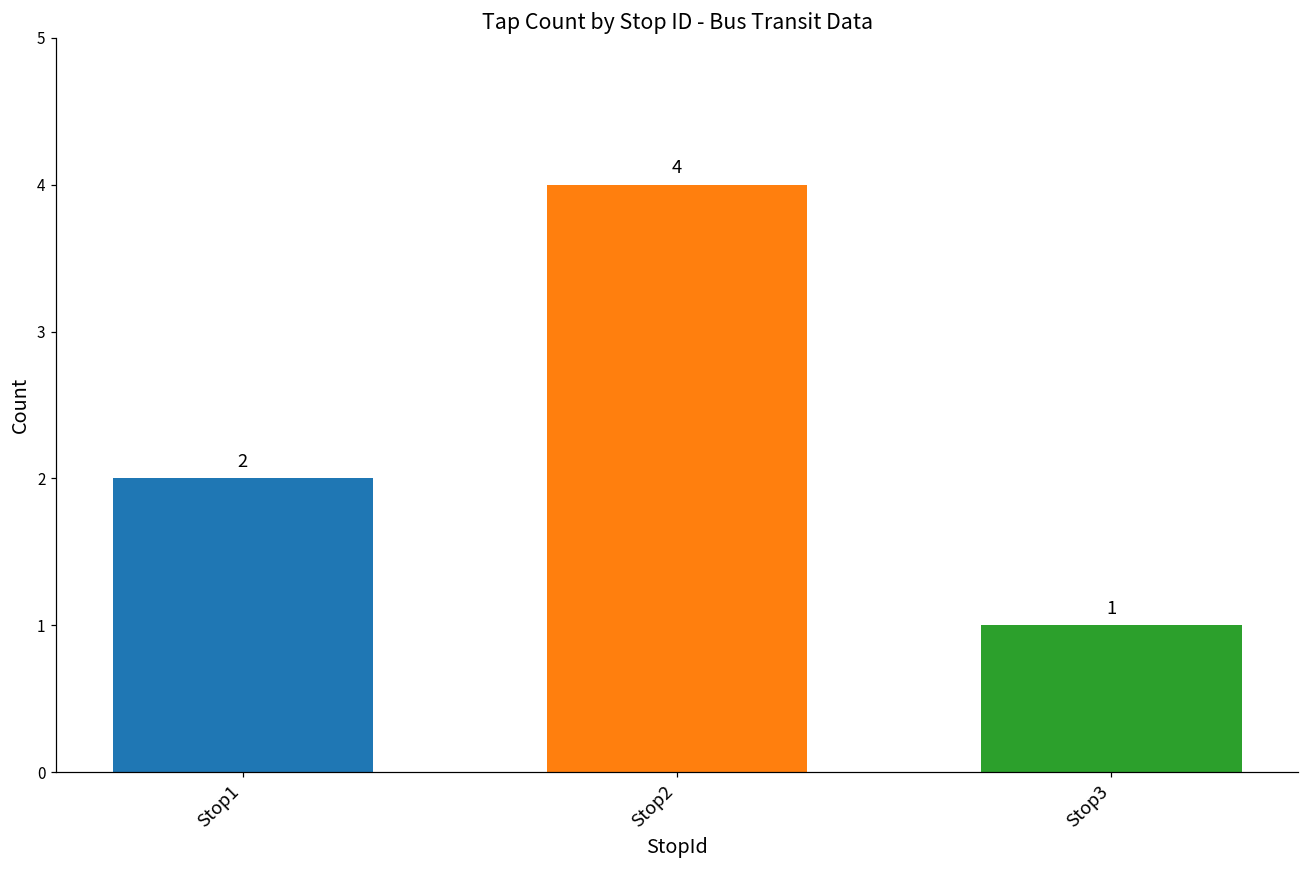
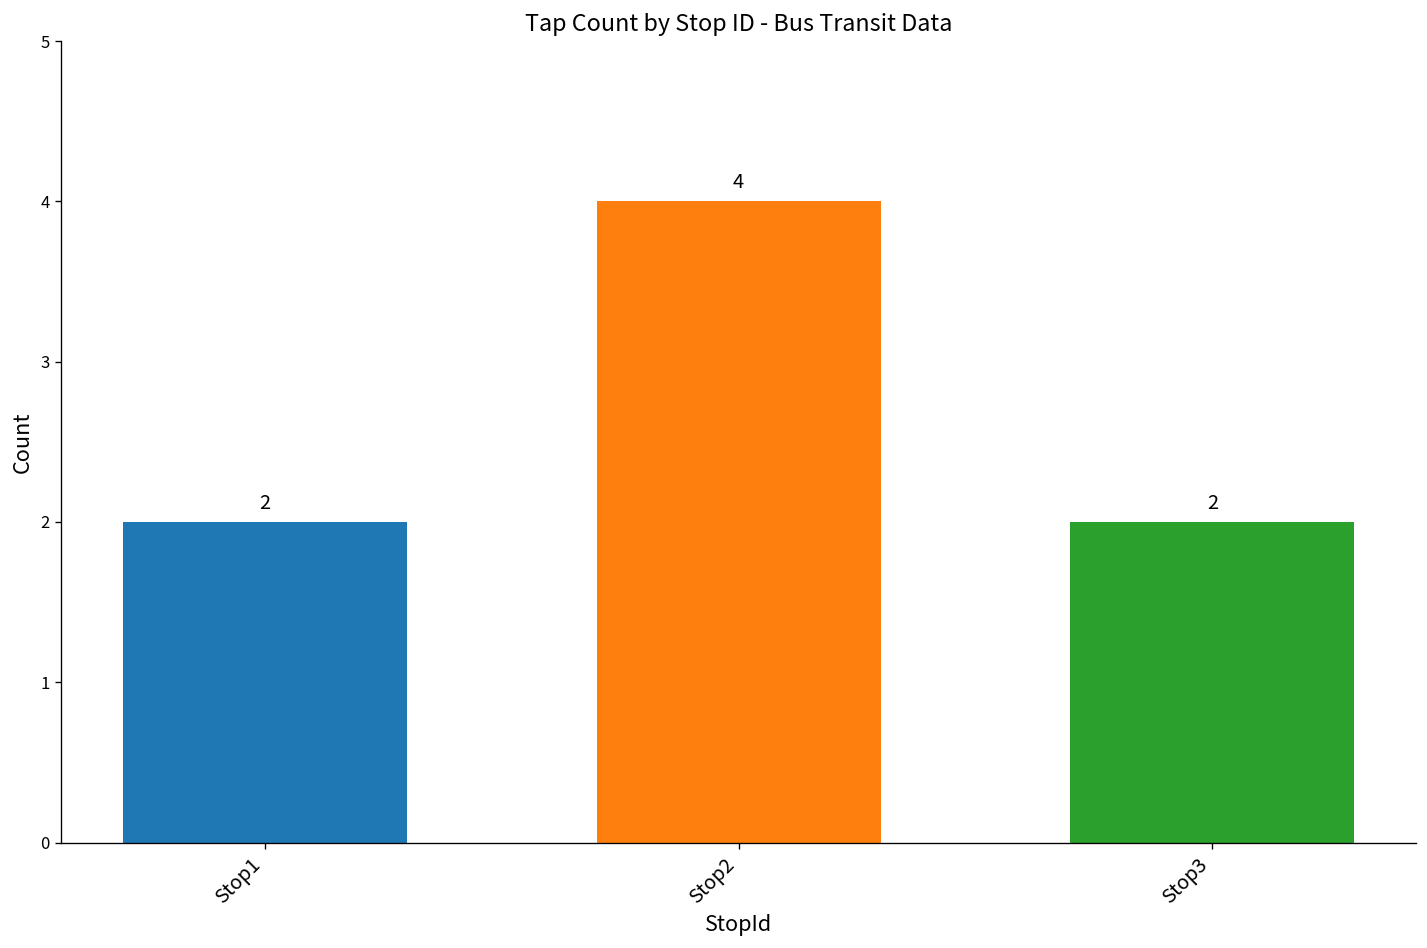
Stop3: 1 -> 2
